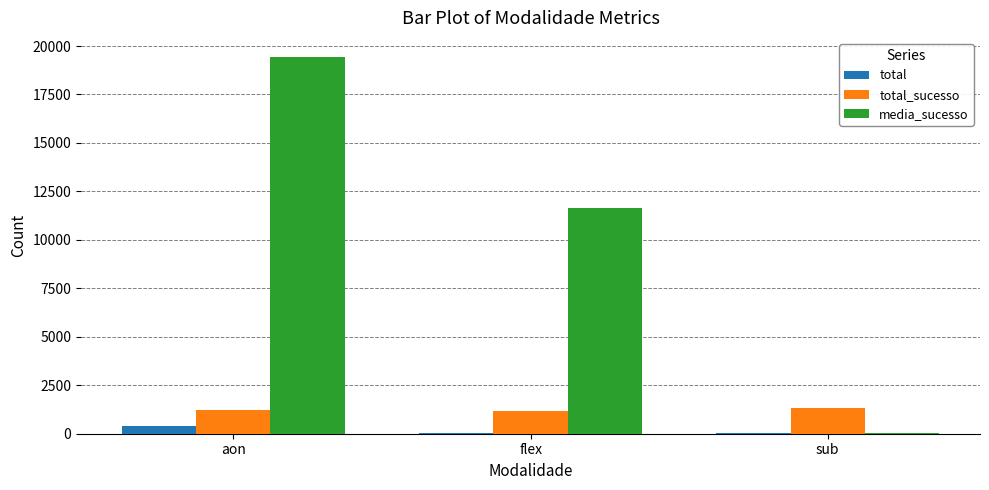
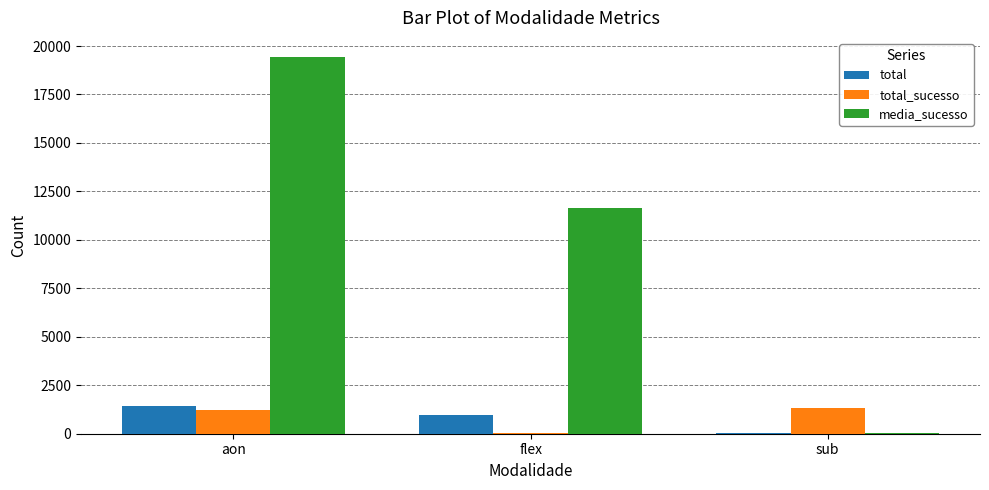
total, aon: 400 -> 1400
total, flex: 0 -> 1000
total_sucesso, flex: 1200 -> 0
